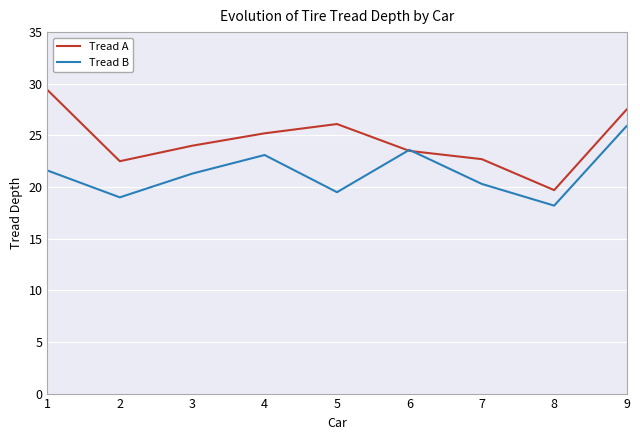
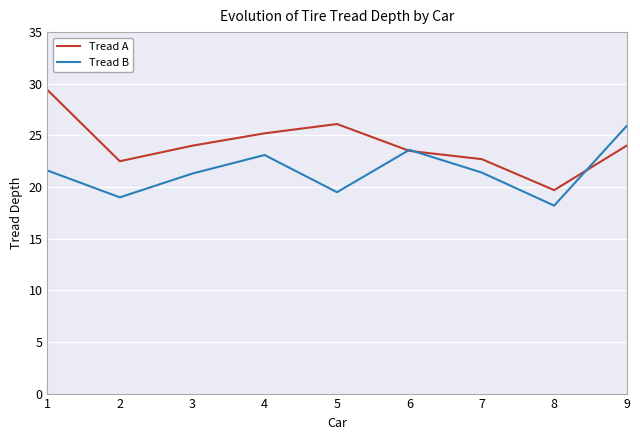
Tread B, 7: 20.3 -> 21.4
Tread A, 9: 27.5 -> 24.0
